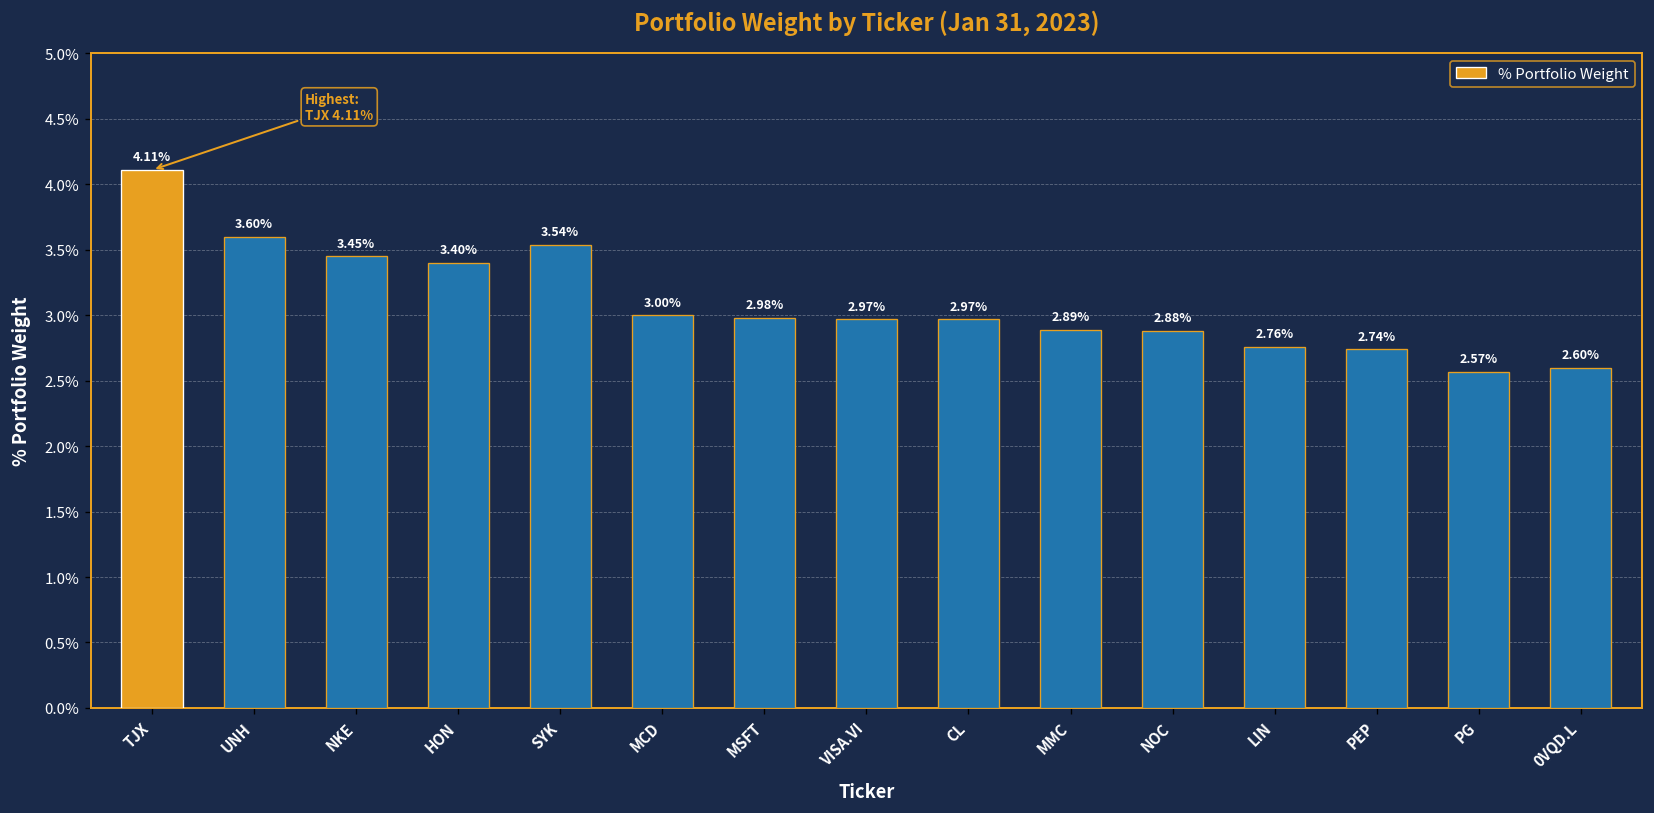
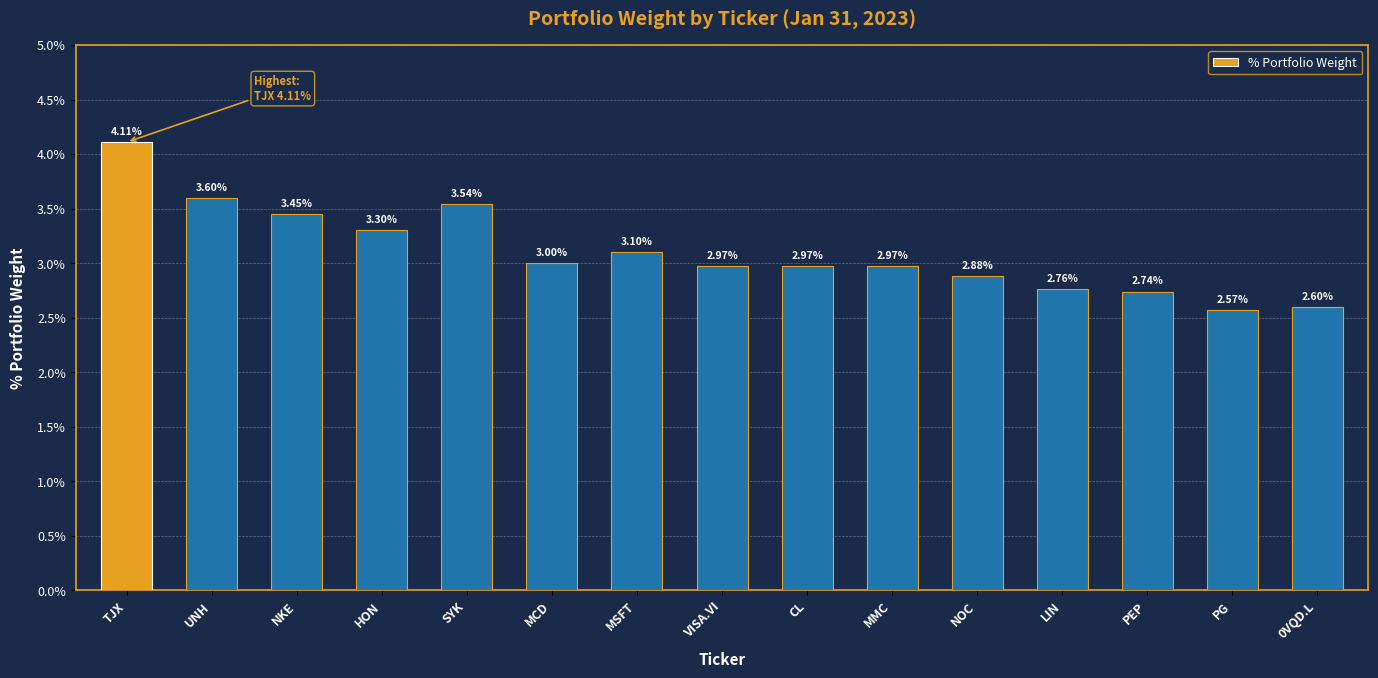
HON: 3.40% -> 3.30%
MSFT: 2.98% -> 3.10%
MMC: 2.89% -> 2.97%
